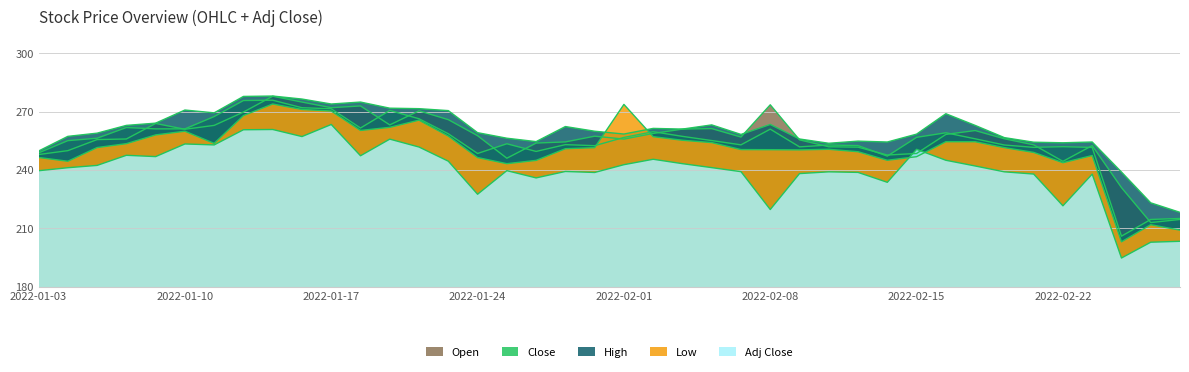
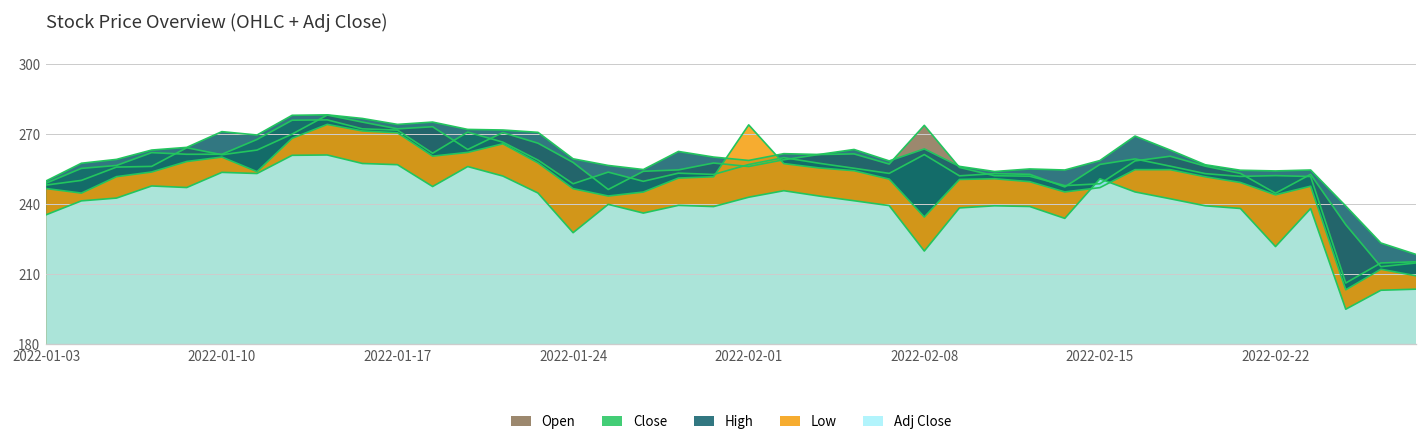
Adj Close, 2022-01-03: 240 -> 235
Adj Close, 2022-01-17: 263 -> 257
Low, 2022-02-08: 251 -> 234
